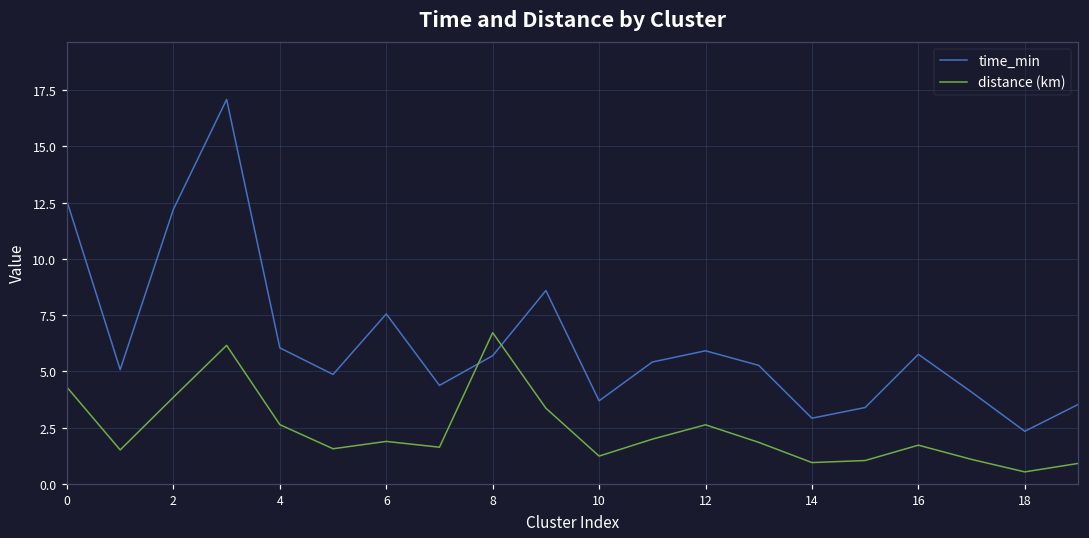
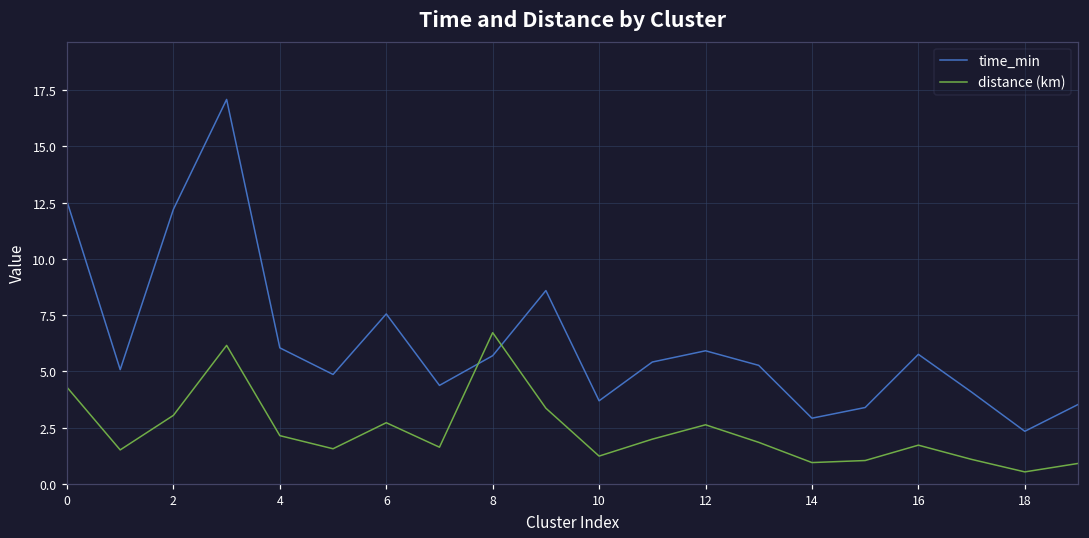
distance (km), 2: 3.8 -> 3.0
distance (km), 4: 2.6 -> 2.1
distance (km), 6: 1.9 -> 2.7
